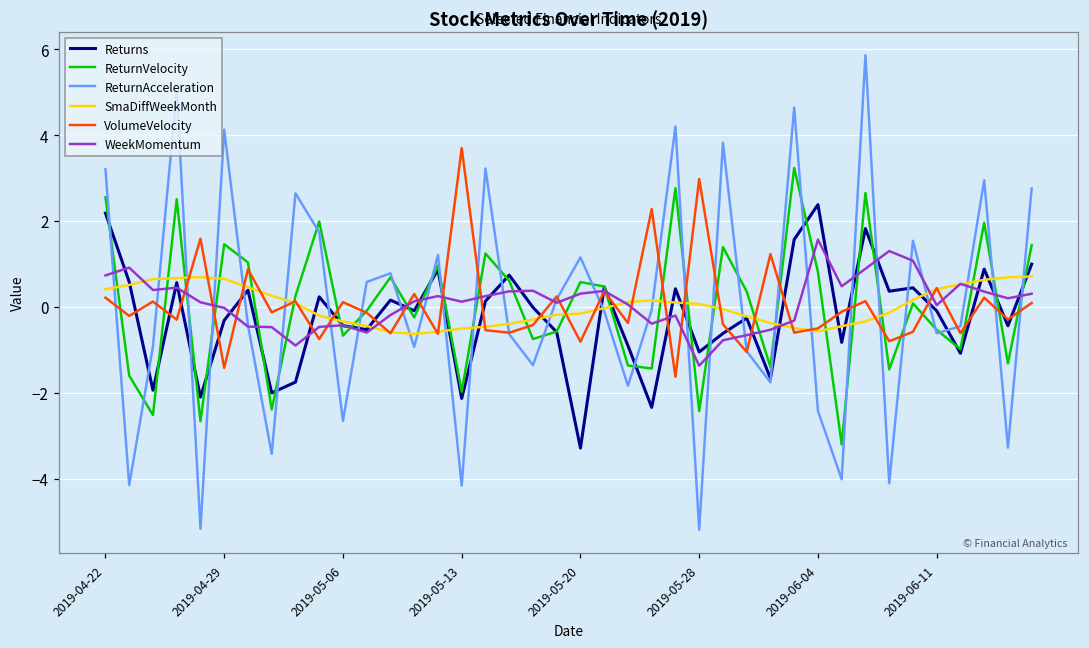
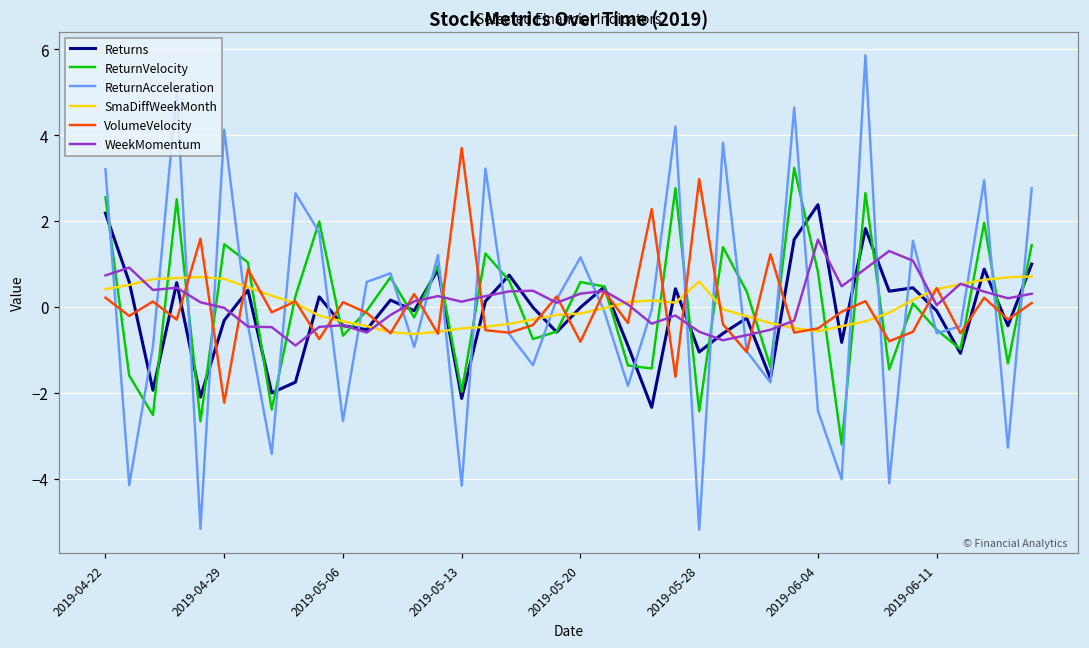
VolumeVelocity, 2019-04-29: -1.4 -> -2.2
Returns, 2019-05-20: -3.3 -> 0.0
SmaDiffWeekMonth, 2019-05-28: 0.1 -> 0.6
WeekMomentum, 2019-05-28: -1.4 -> -0.6
